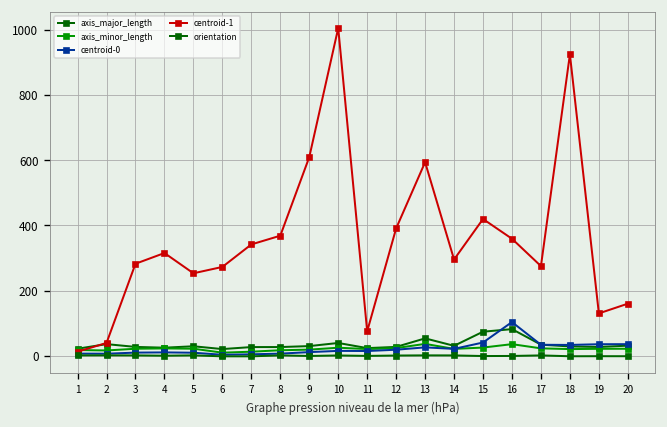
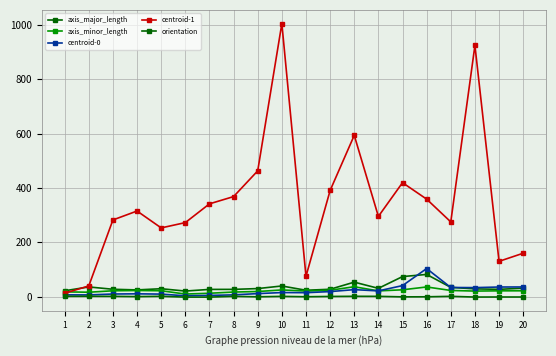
centroid-1, 9: 610 -> 460
